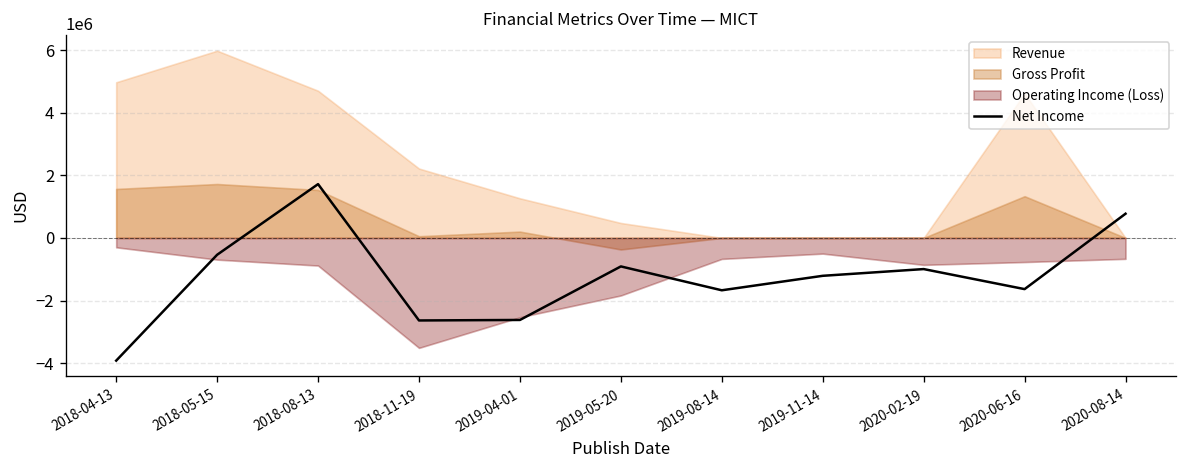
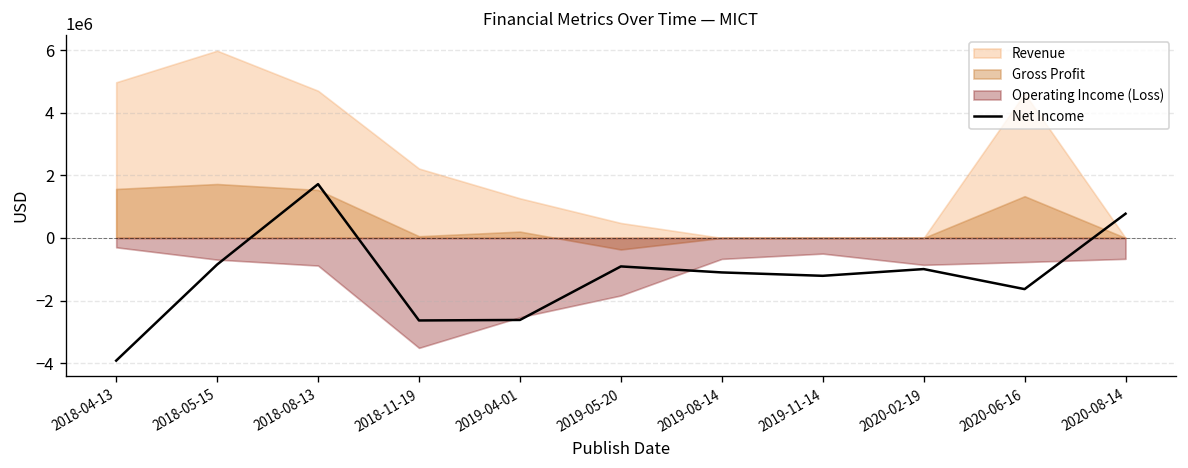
Net Income, 2018-05-15: -500000 -> -900000
Net Income, 2019-08-14: -1700000 -> -1100000
